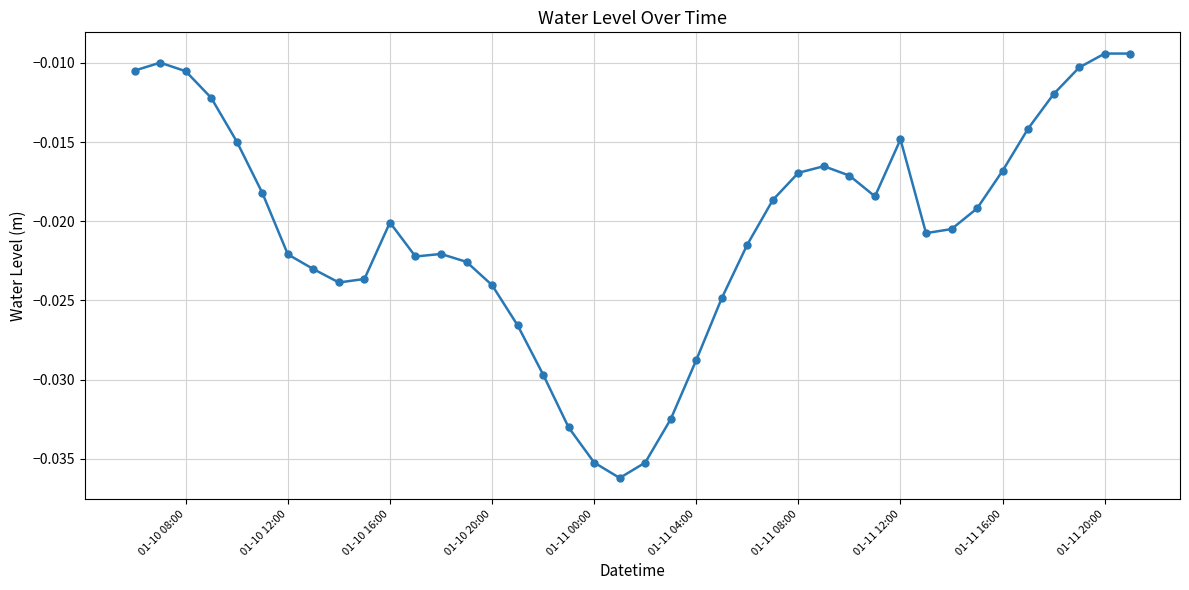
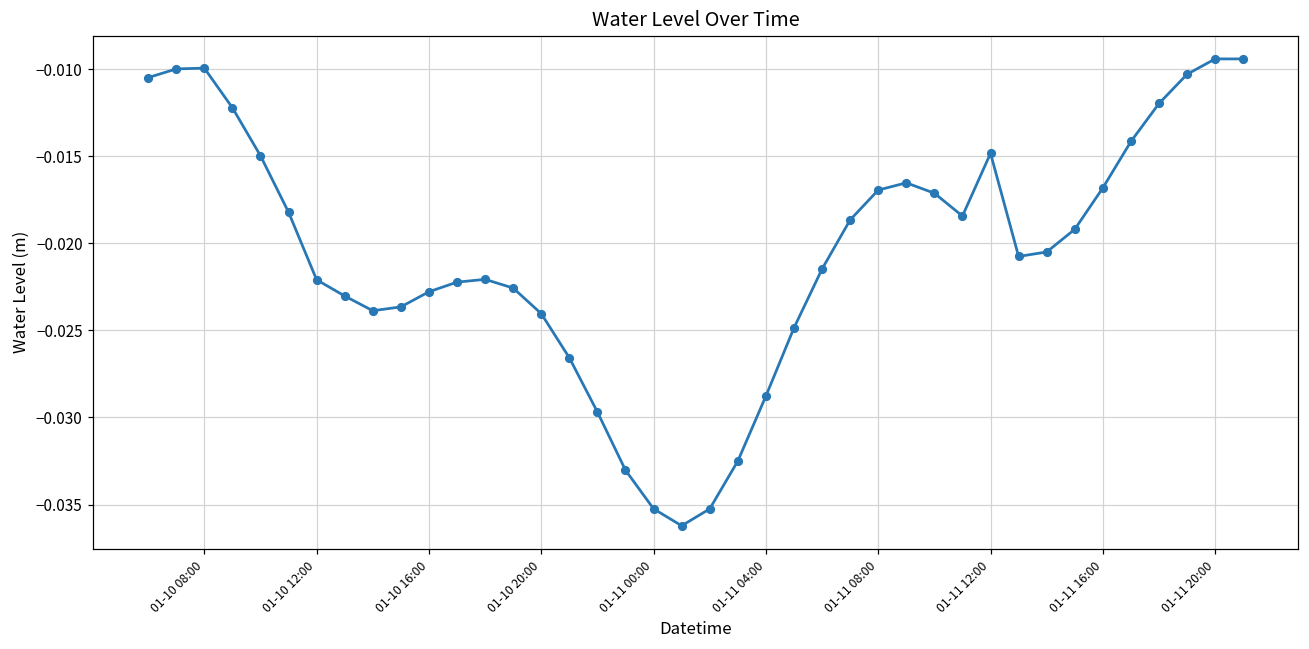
01-10 08:00: -0.0105 -> -0.0099
01-10 16:00: -0.0201 -> -0.0228
